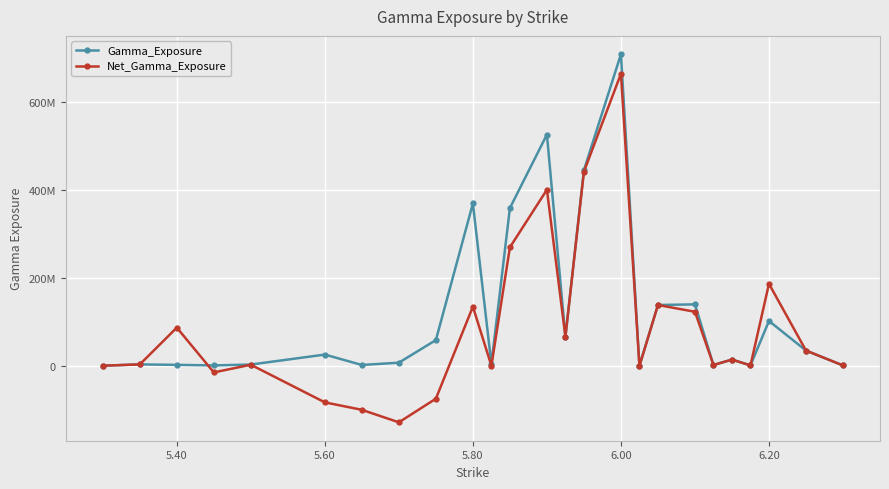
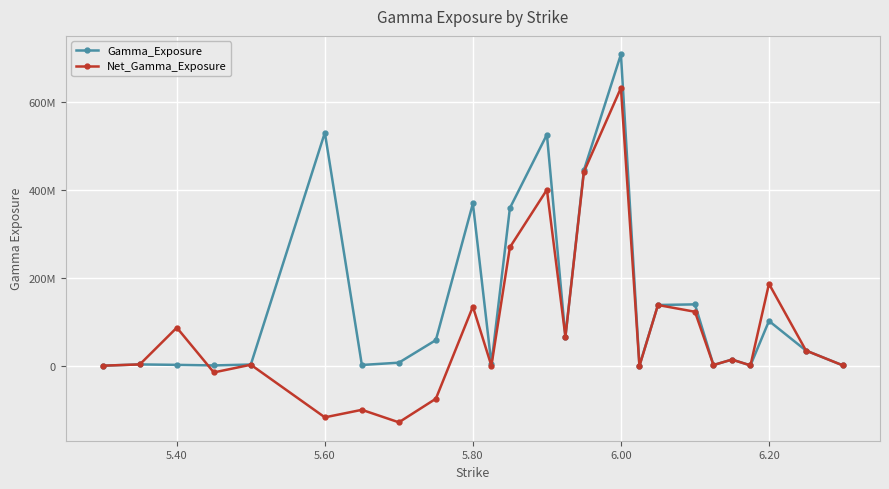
Gamma_Exposure, 5.60: 30000000 -> 530000000
Net_Gamma_Exposure, 5.60: -80000000 -> -120000000
Net_Gamma_Exposure, 6.00: 660000000 -> 630000000
